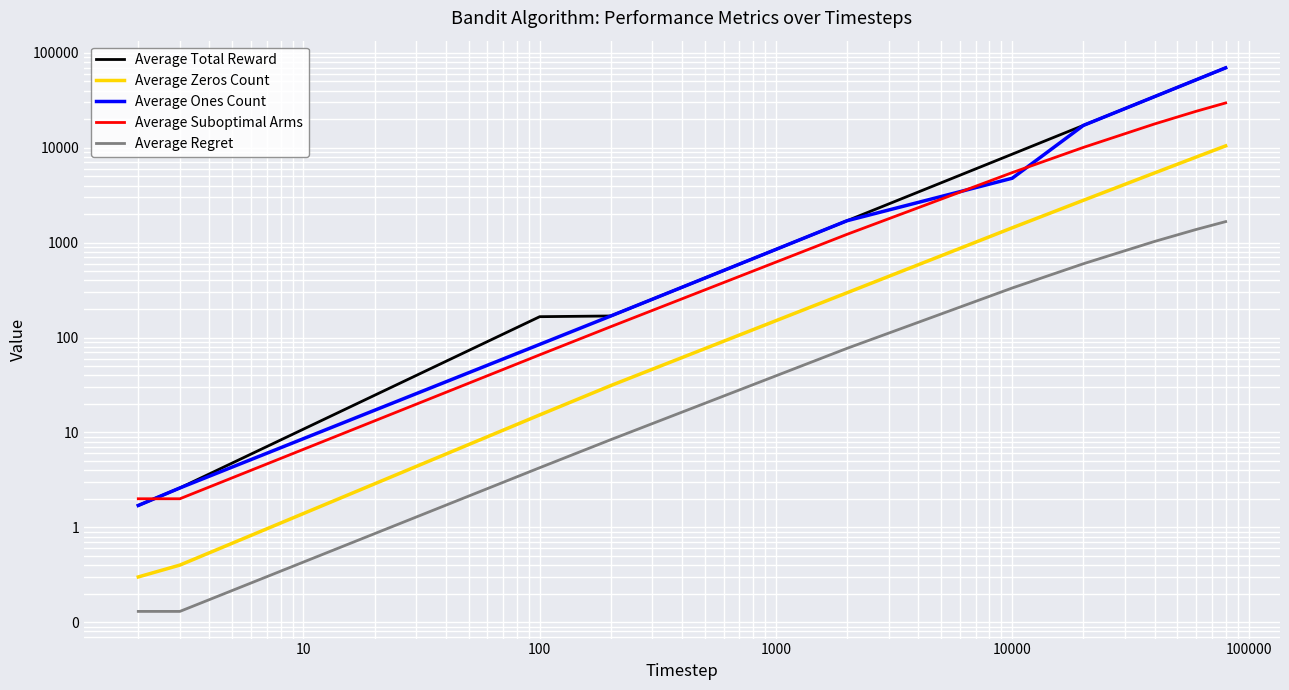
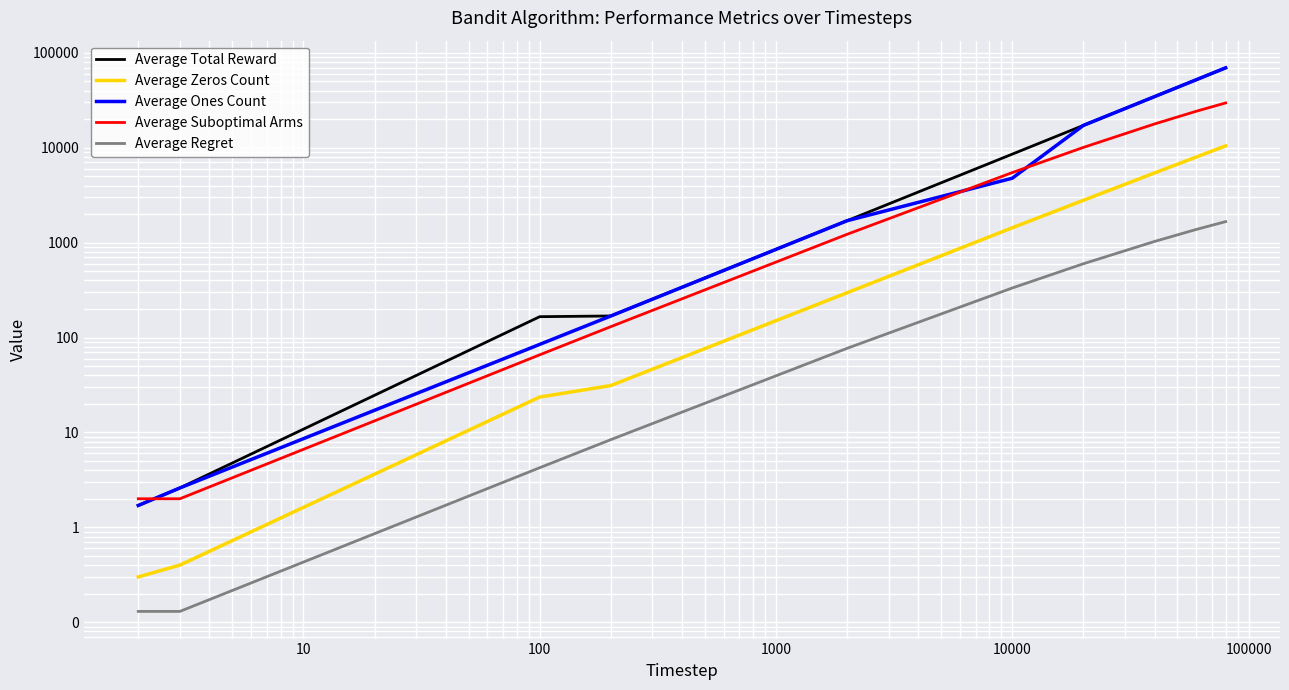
Average Zeros Count, 100: 15 -> 24
